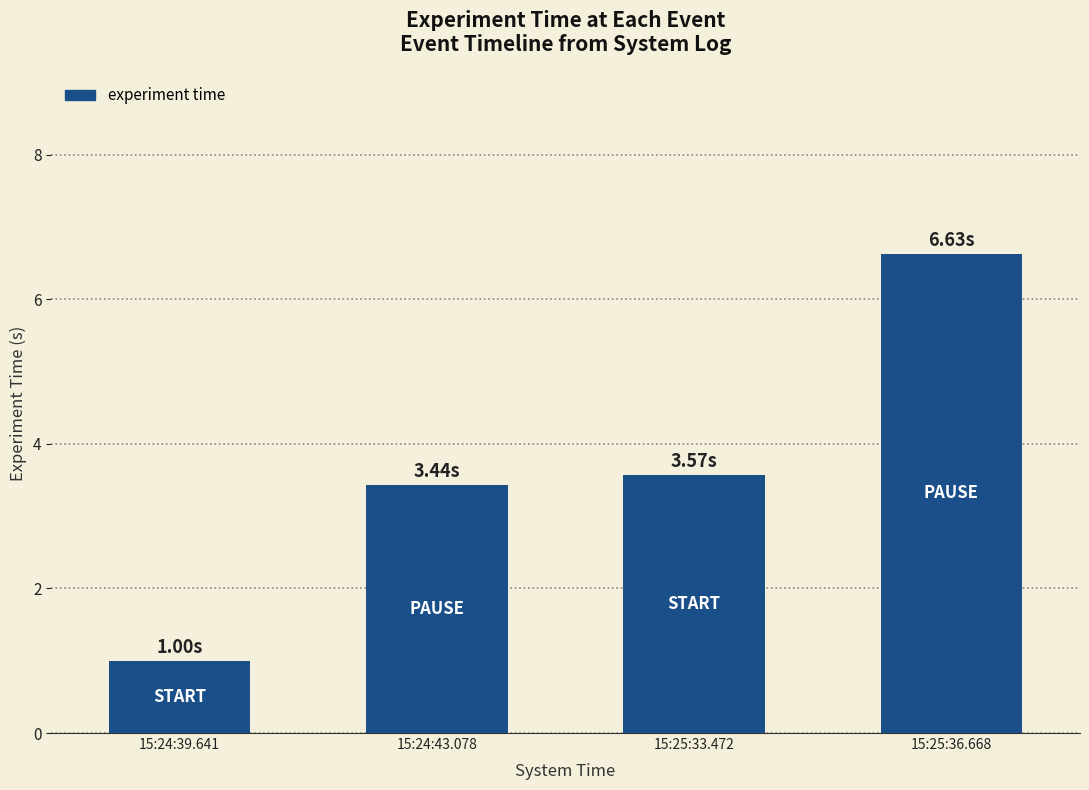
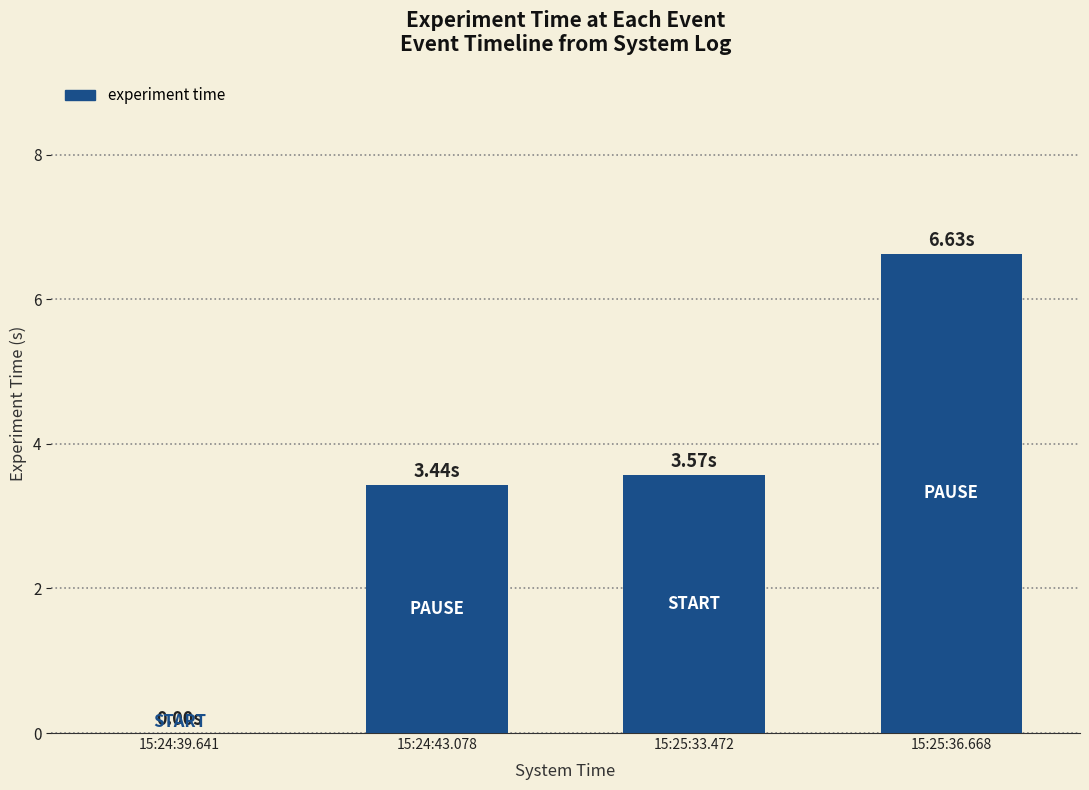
15:24:39.641: 1.00s -> 0.00s
